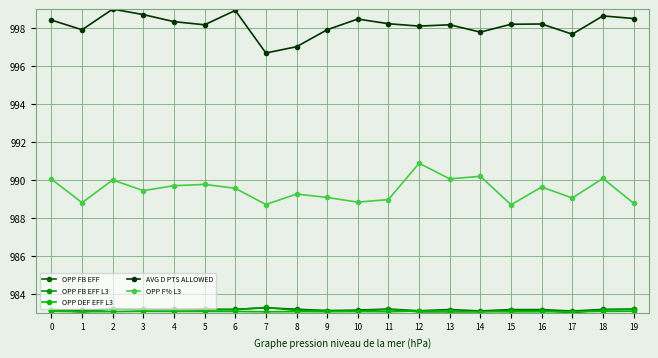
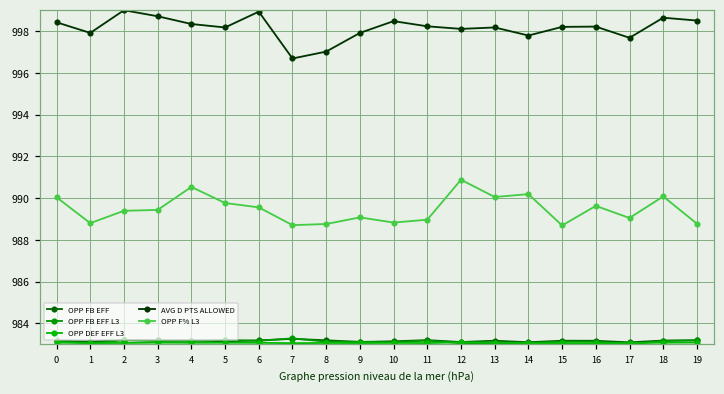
OPP F% L3, 2: 990.0 -> 989.4
OPP F% L3, 4: 989.7 -> 990.5
OPP F% L3, 8: 989.3 -> 988.8
